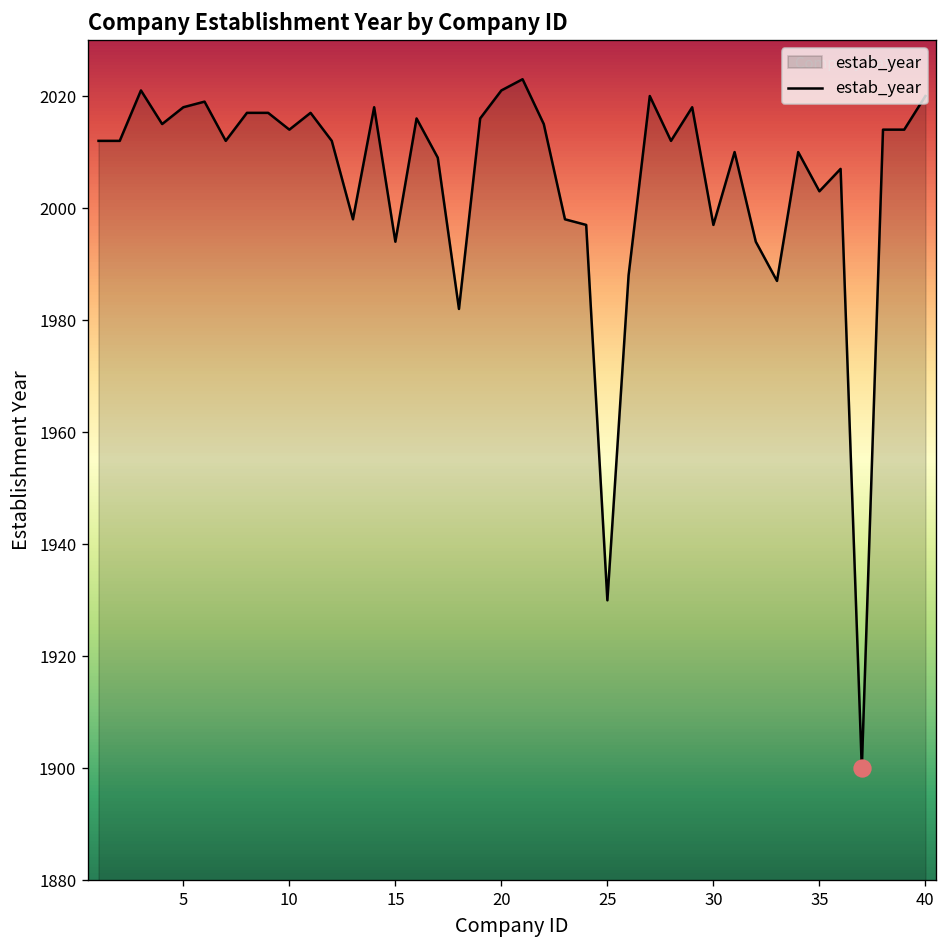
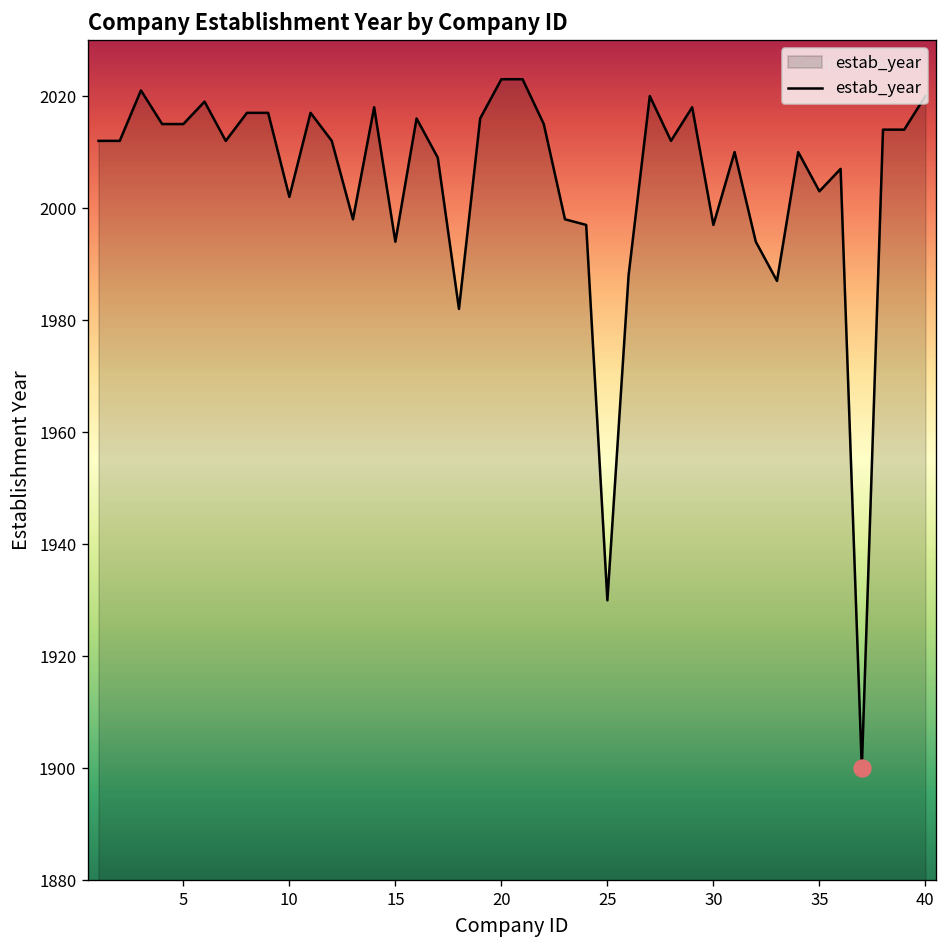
estab_year, 5: 2018 -> 2015
estab_year, 10: 2014 -> 2002
estab_year, 20: 2021 -> 2023
